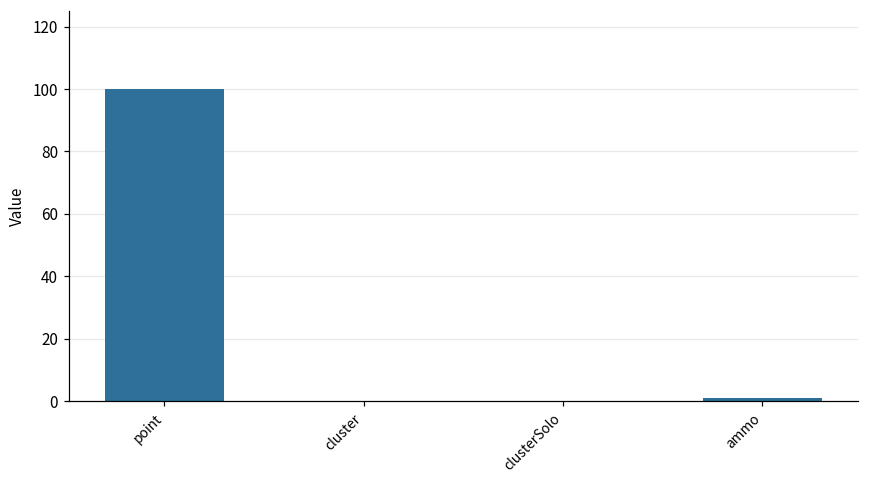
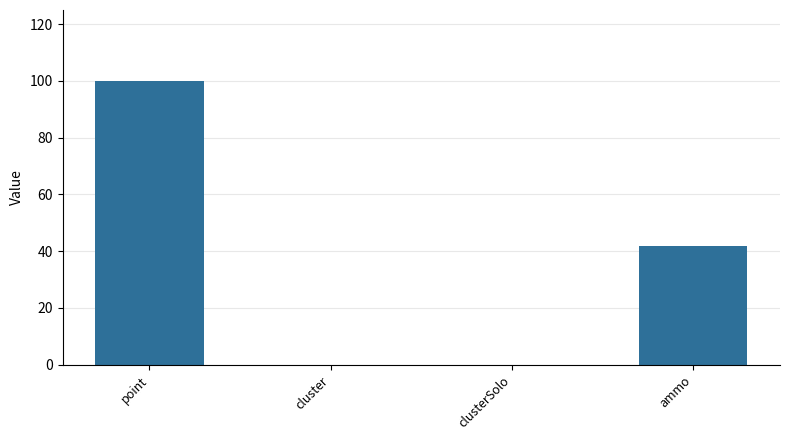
ammo: 1 -> 42
